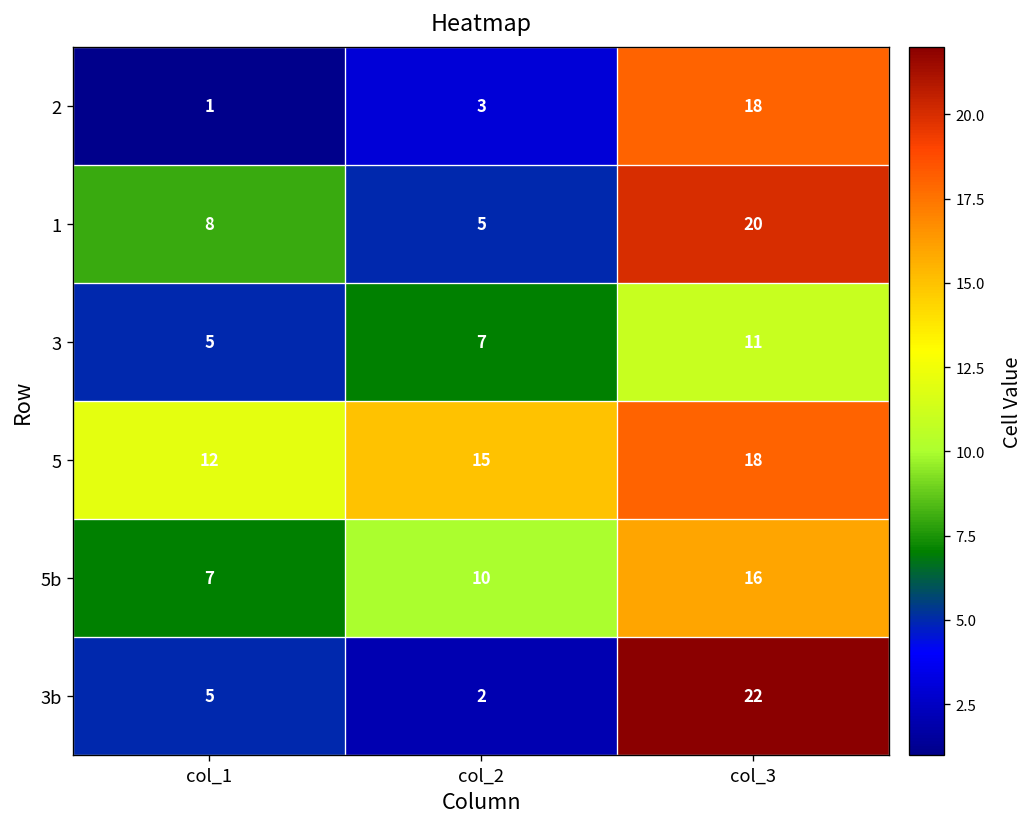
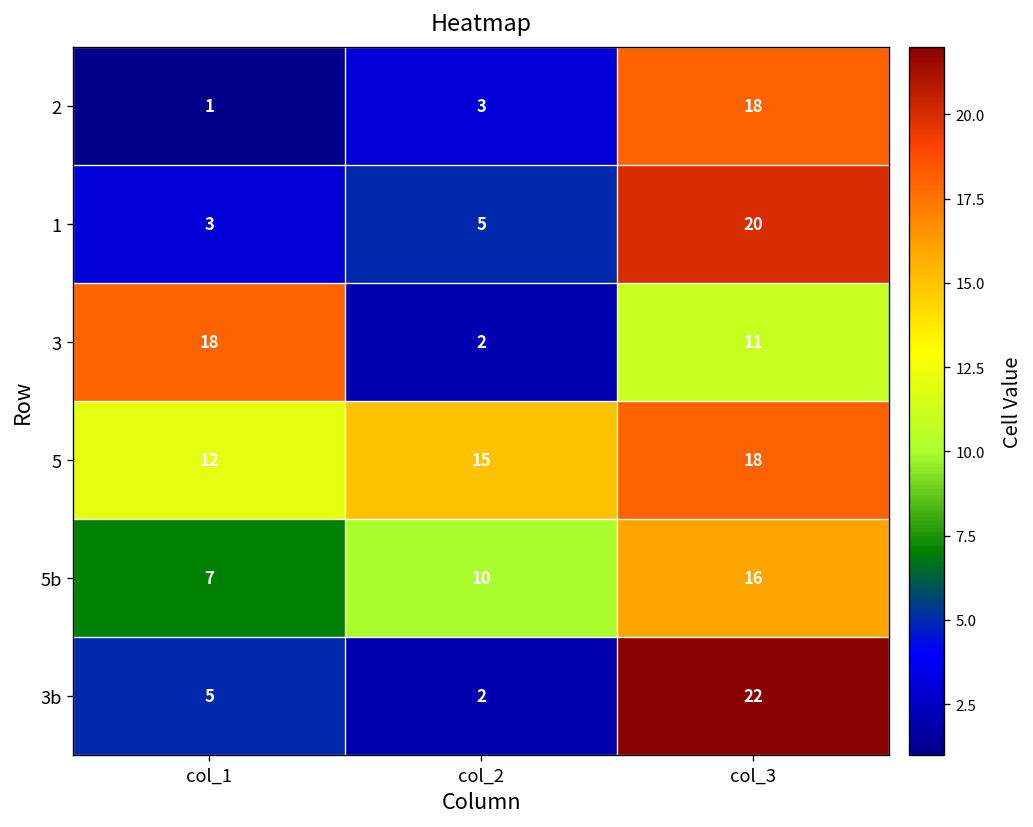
1, col_1: 8 -> 3
3, col_1: 5 -> 18
3, col_2: 7 -> 2
